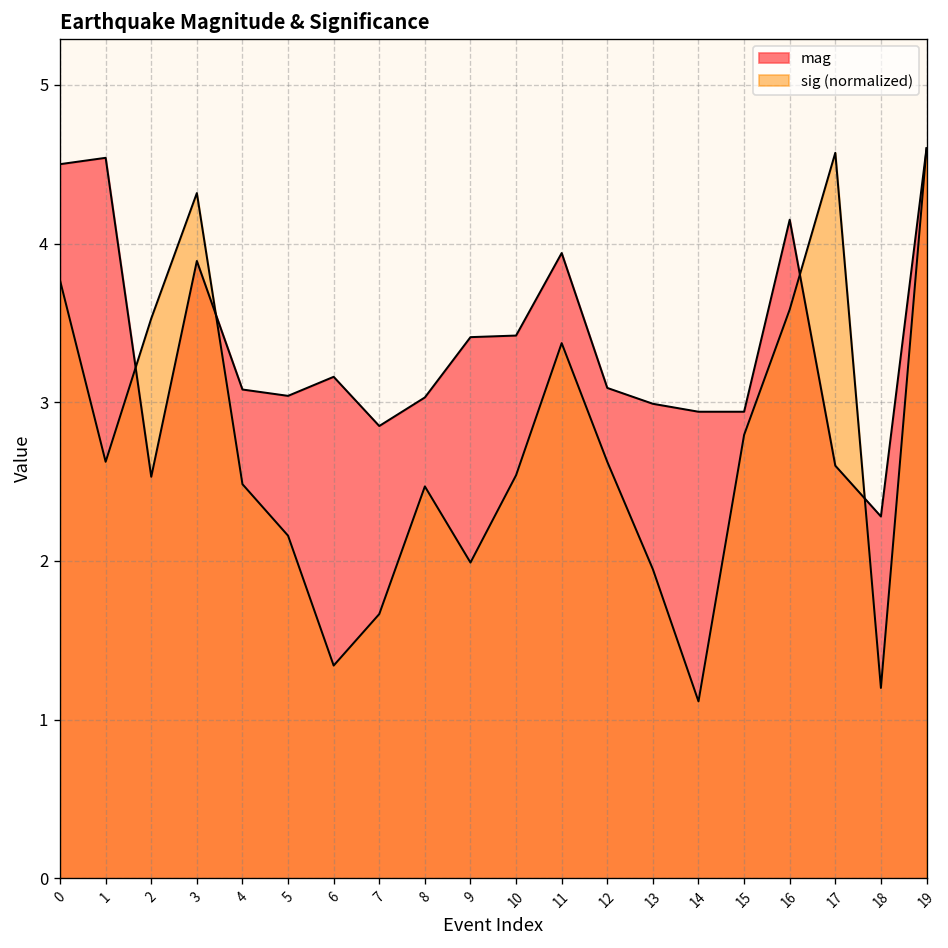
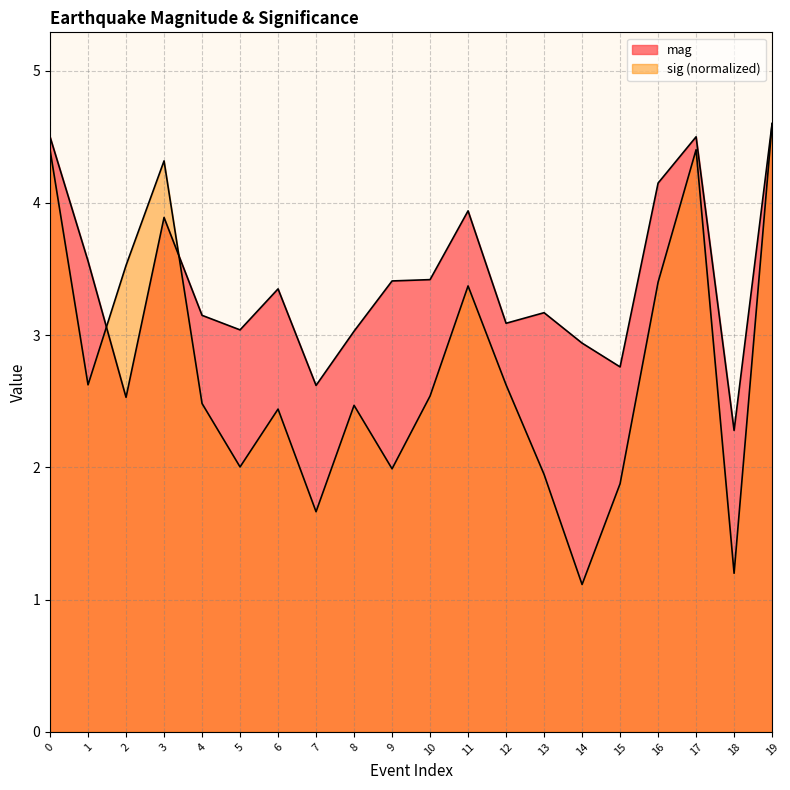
sig (normalized), 0: 3.77 -> 4.40
mag, 1: 4.54 -> 3.56
mag, 4: 3.08 -> 3.15
sig (normalized), 5: 2.16 -> 2.00
mag, 6: 3.16 -> 3.35
sig (normalized), 6: 1.34 -> 2.44
mag, 7: 2.85 -> 2.62
mag, 13: 2.99 -> 3.17
mag, 15: 2.94 -> 2.76
sig (normalized), 15: 2.79 -> 1.88
sig (normalized), 16: 3.58 -> 3.40
mag, 17: 2.6 -> 4.5
sig (normalized), 17: 4.57 -> 4.40
